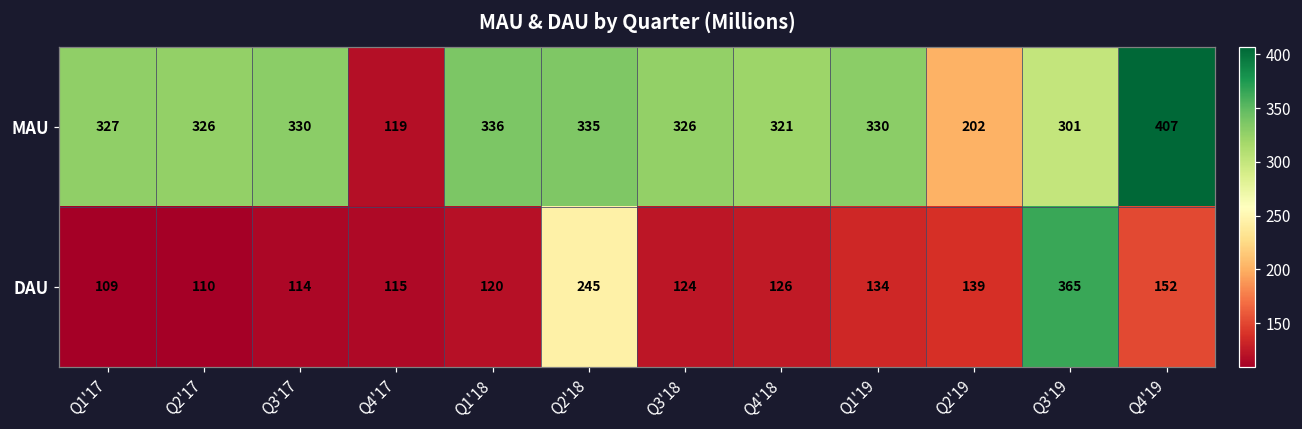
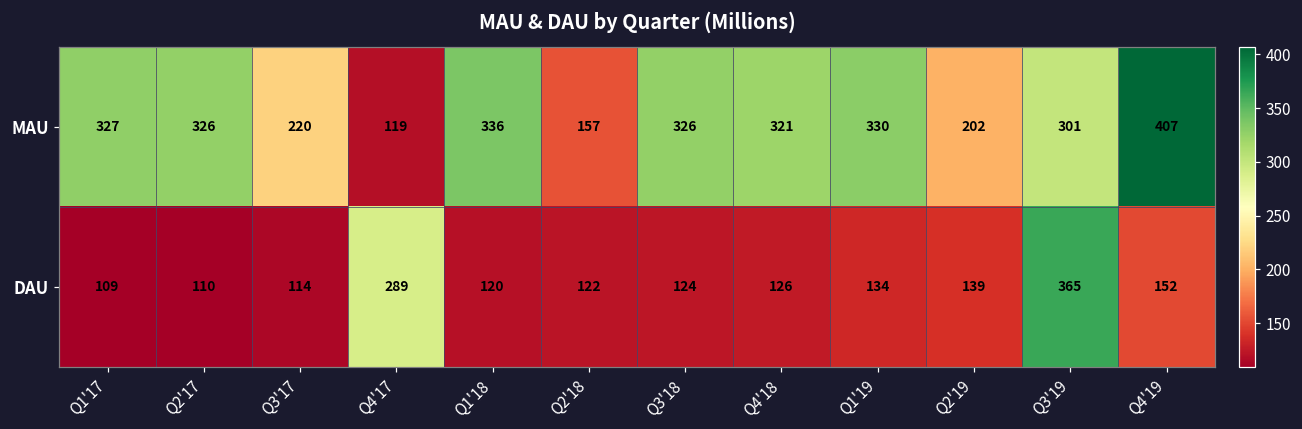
MAU, Q3'17: 330 -> 220
MAU, Q2'18: 335 -> 157
DAU, Q4'17: 115 -> 289
DAU, Q2'18: 245 -> 122
